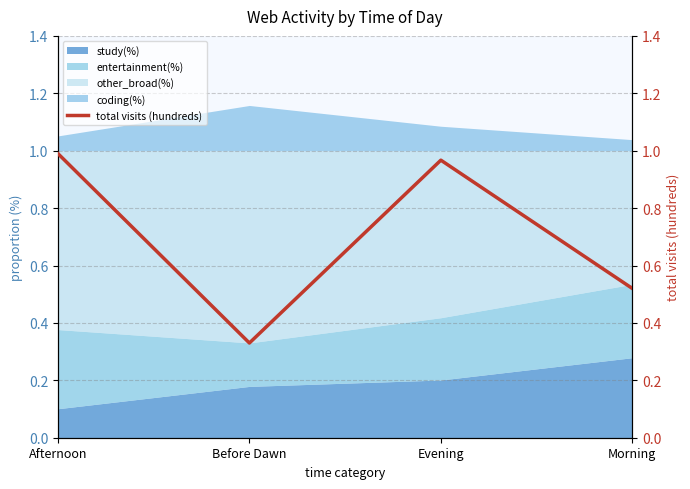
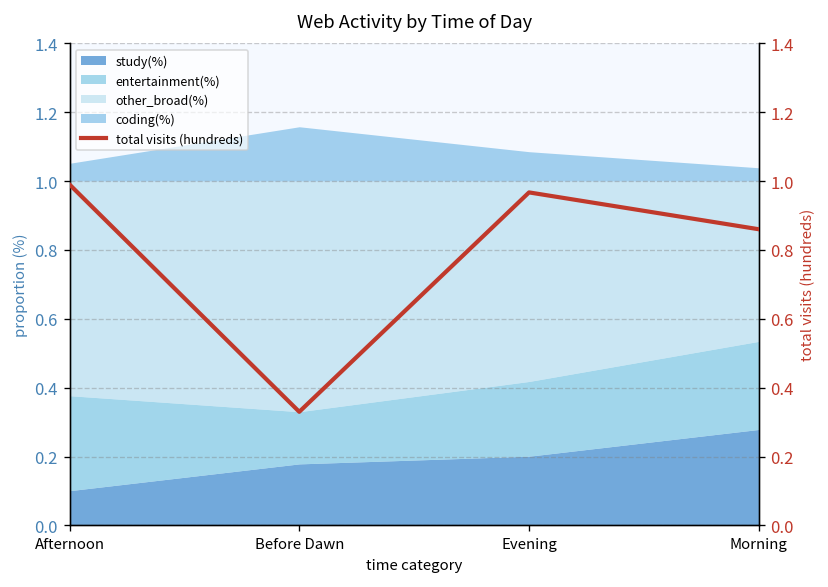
total visits (hundreds), Morning: 0.52 -> 0.86
